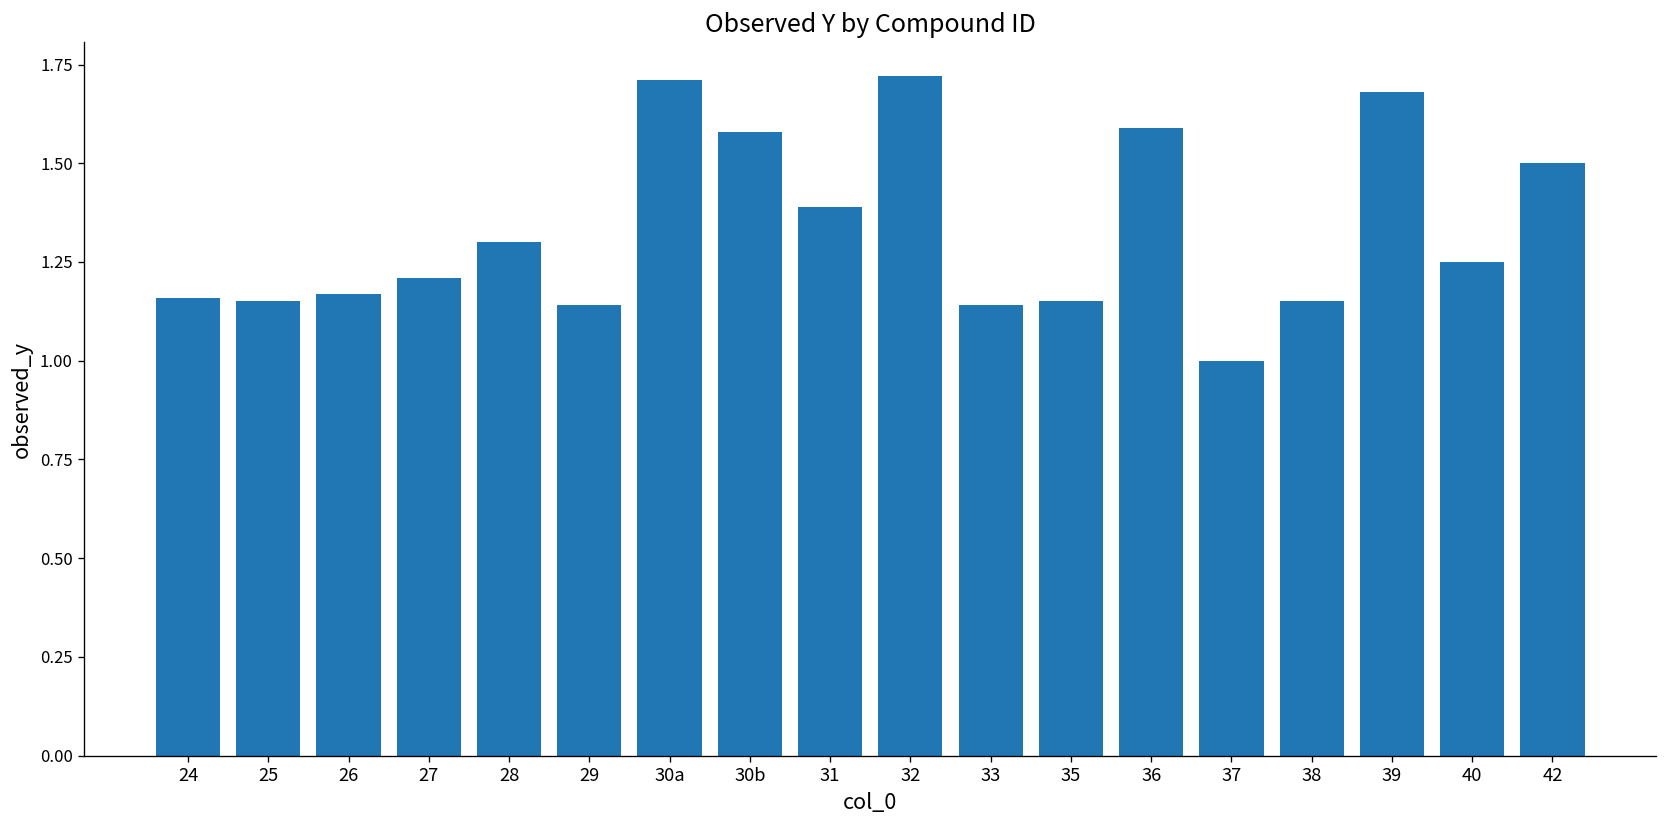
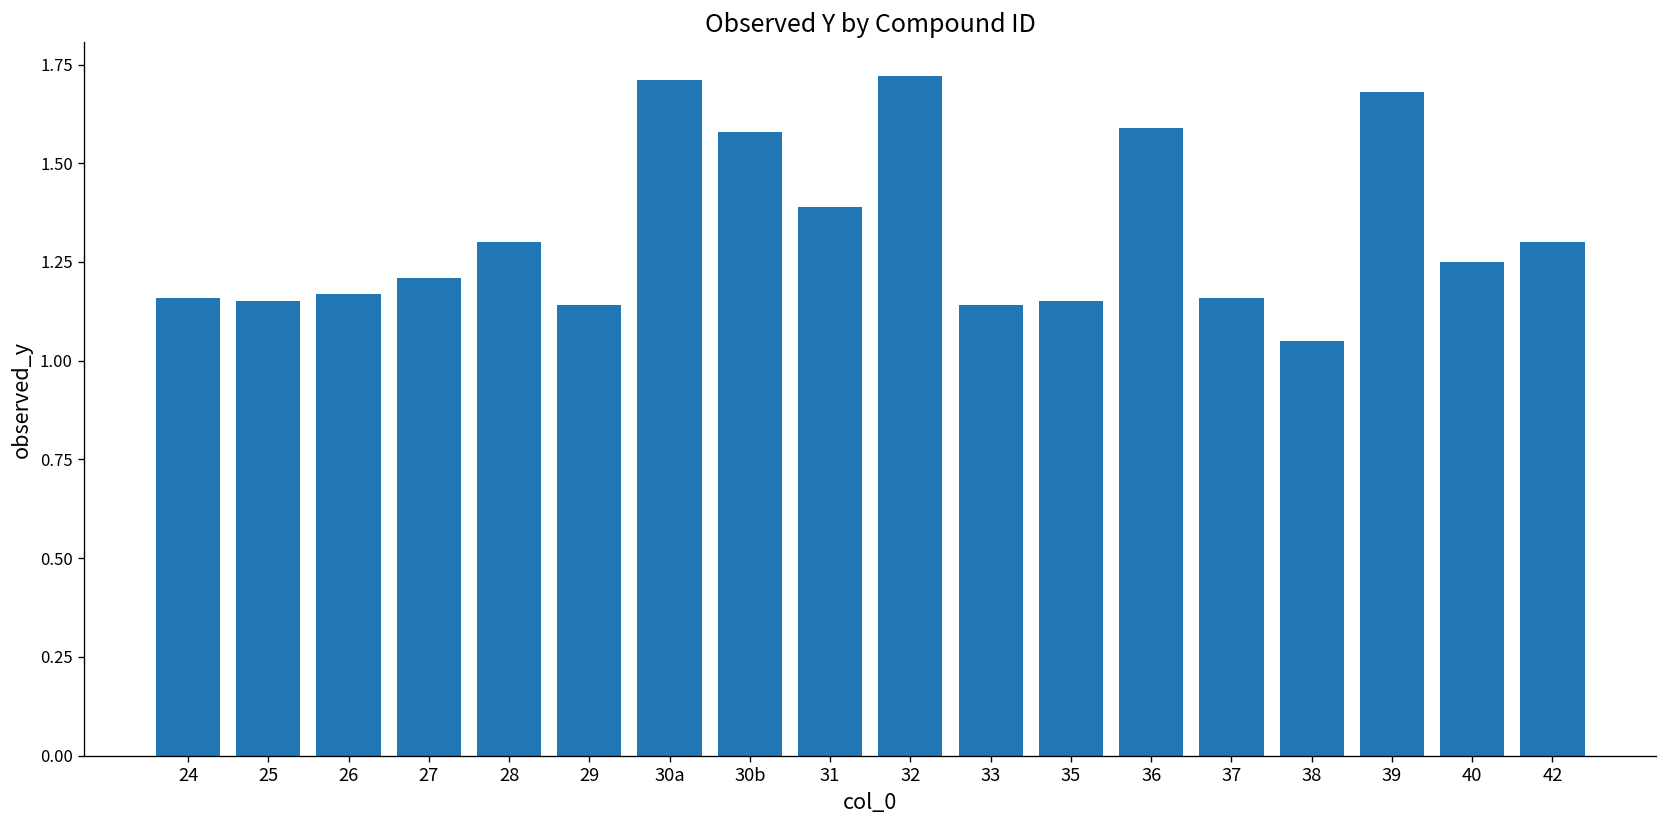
37: 1.00 -> 1.16
38: 1.15 -> 1.05
42: 1.5 -> 1.3
